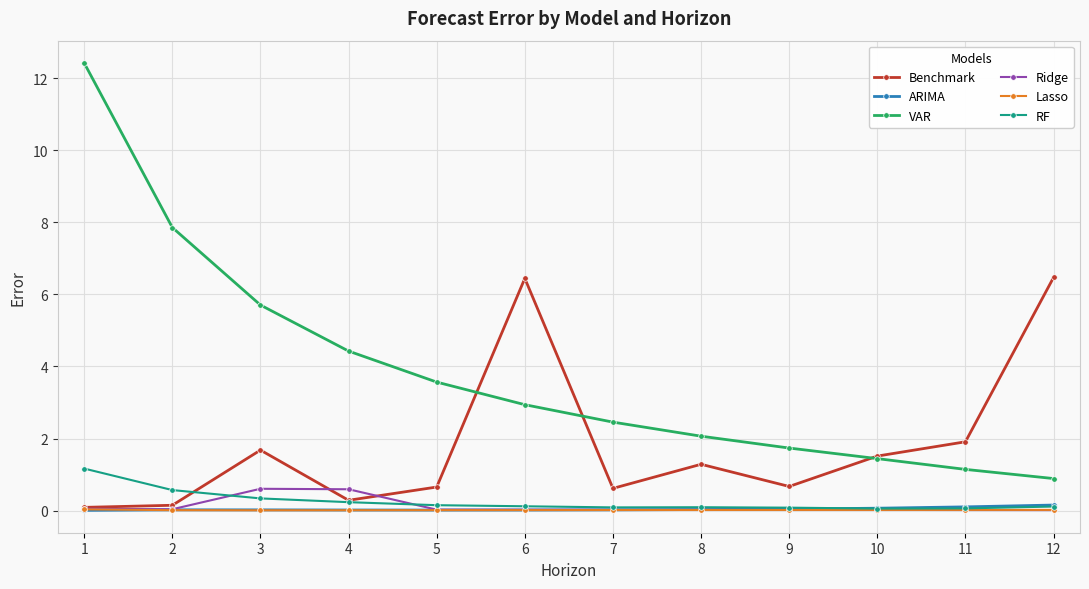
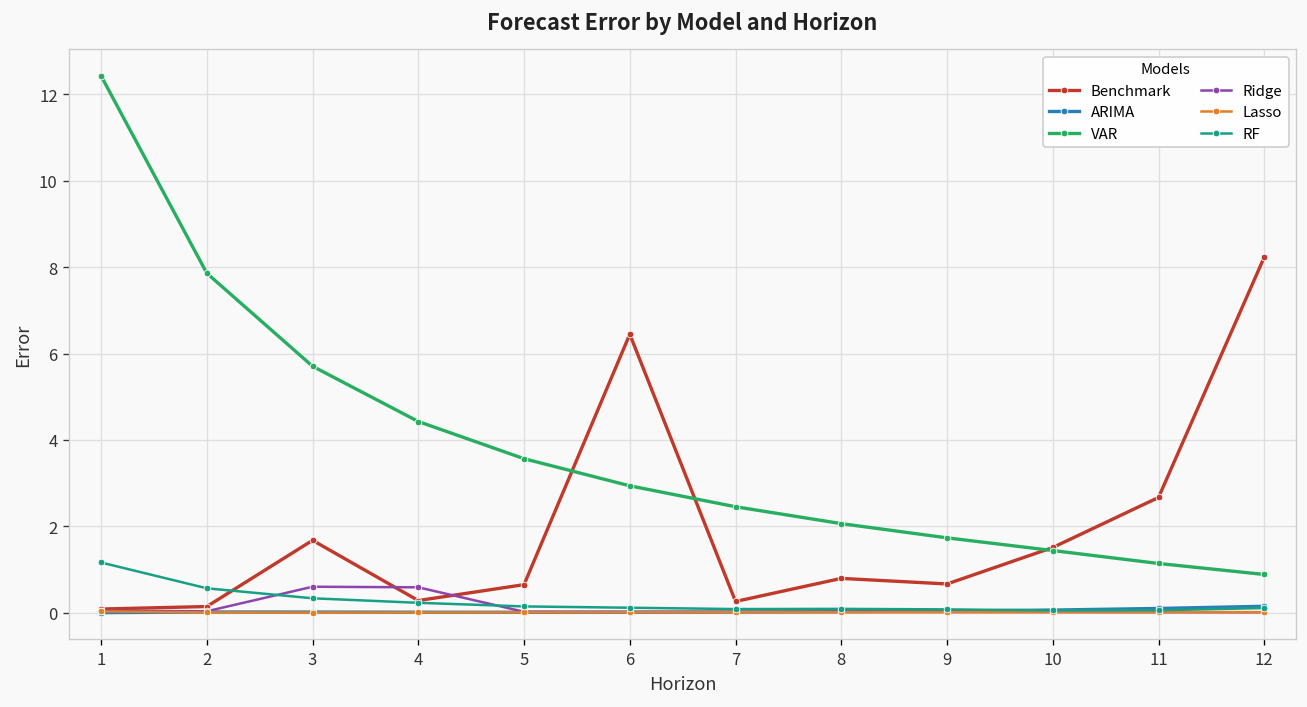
Benchmark, 7: 0.6 -> 0.3
Benchmark, 8: 1.3 -> 0.8
Benchmark, 11: 1.9 -> 2.7
Benchmark, 12: 6.5 -> 8.2
